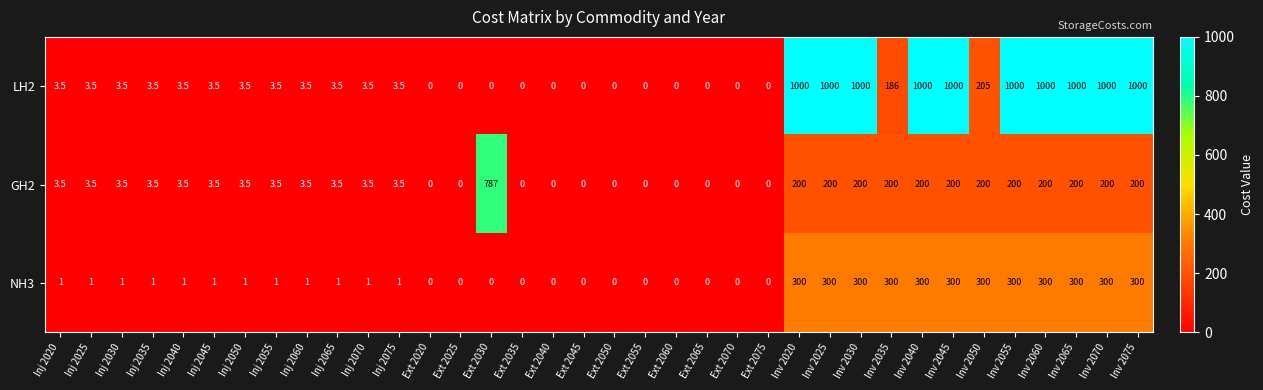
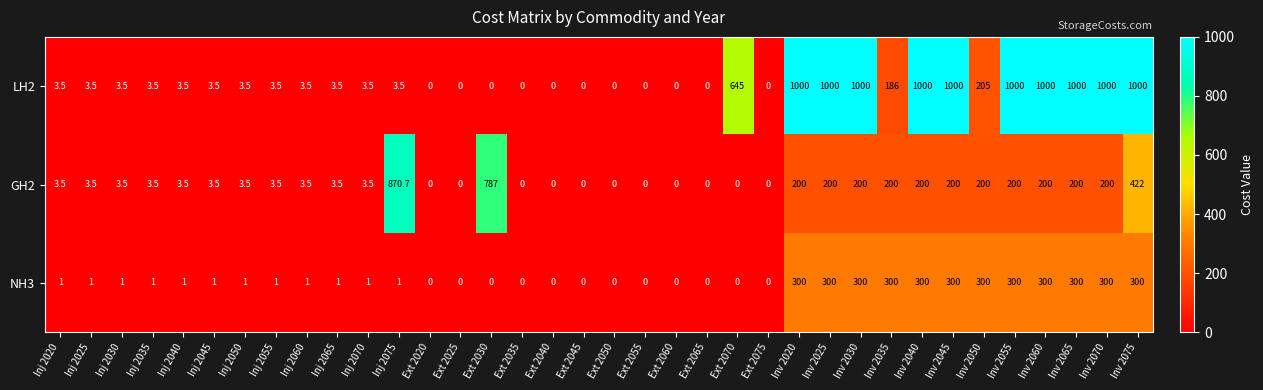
LH2, Ext 2070: 0 -> 645
GH2, Inj 2075: 3.5 -> 870.7
GH2, Inv 2075: 200 -> 422
